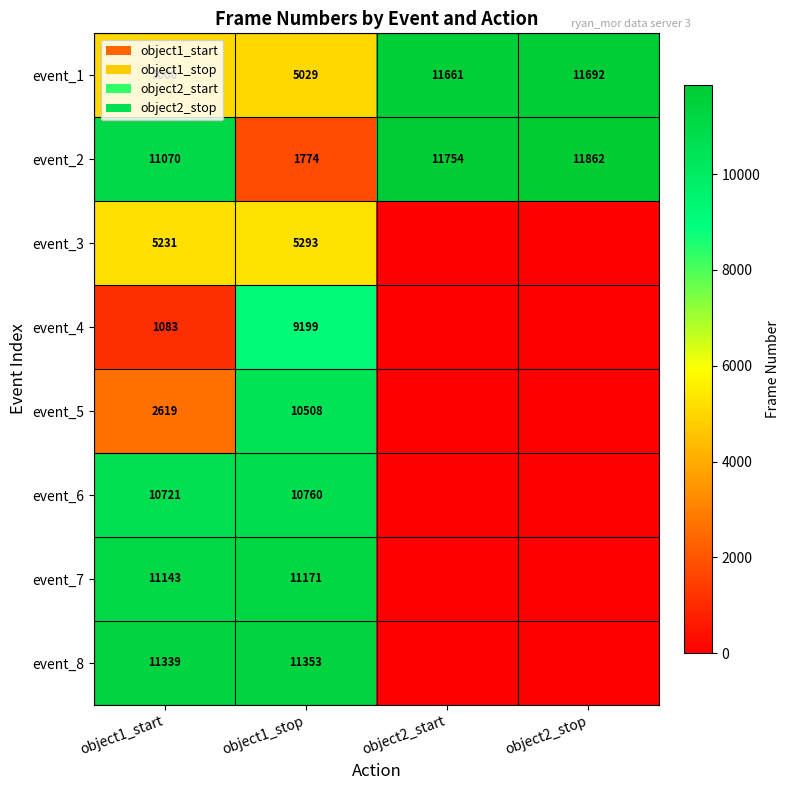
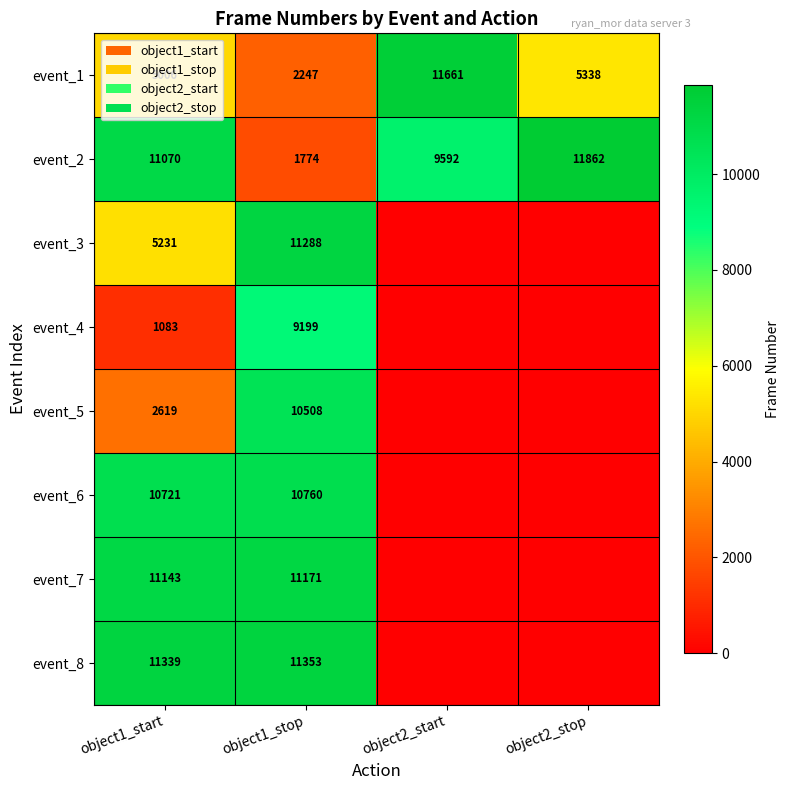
event_1, object1_stop: 5029 -> 2247
event_1, object2_stop: 11692 -> 5338
event_2, object2_start: 11754 -> 9592
event_3, object1_stop: 5293 -> 11288
